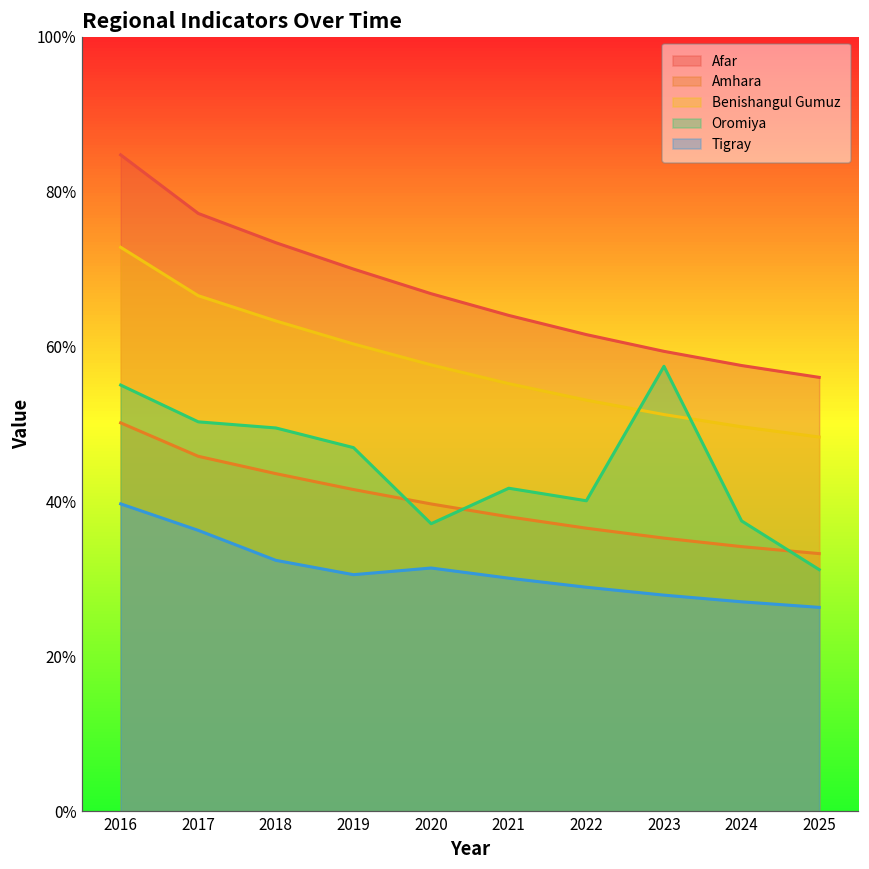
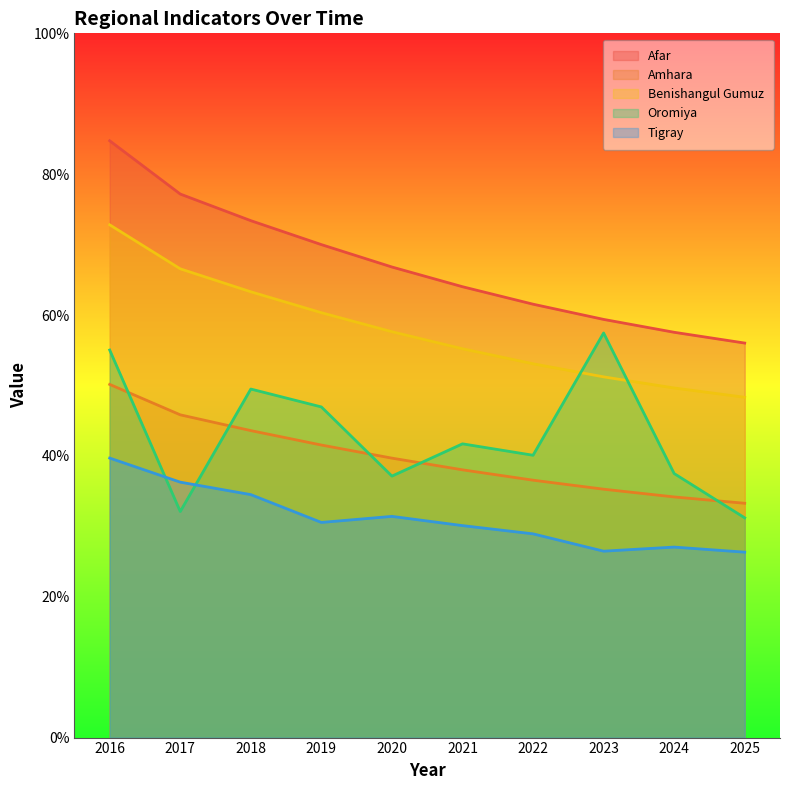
Oromiya, 2017: 50% -> 32%
Tigray, 2018: 32% -> 35%
Tigray, 2023: 28% -> 26%
